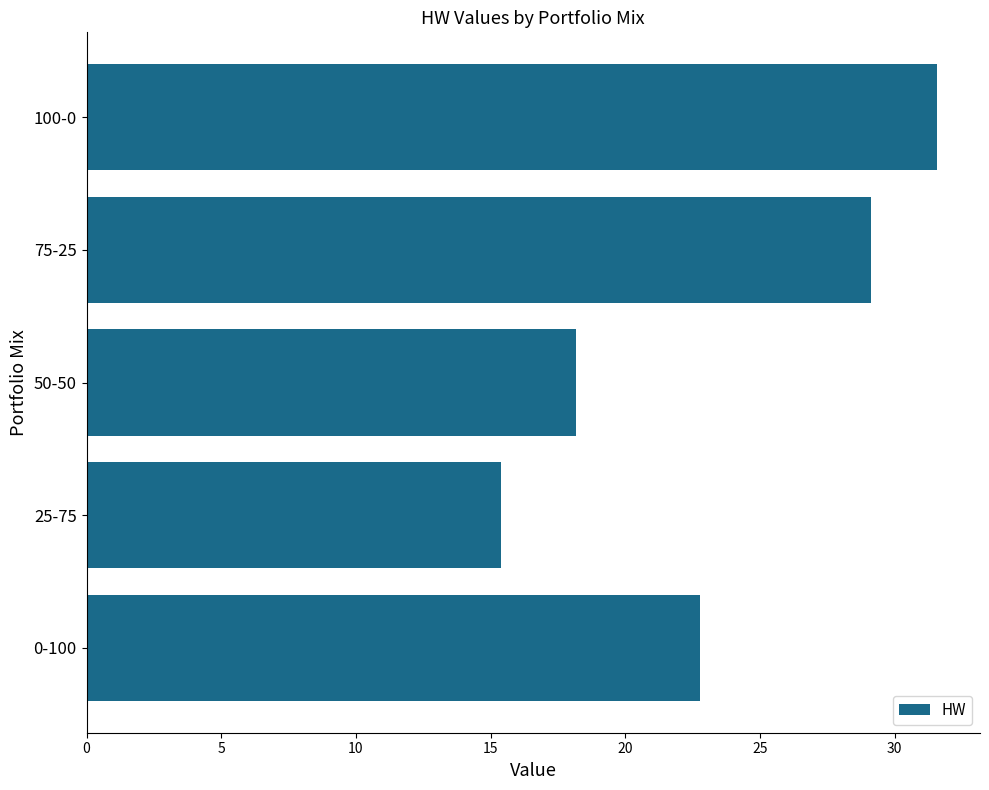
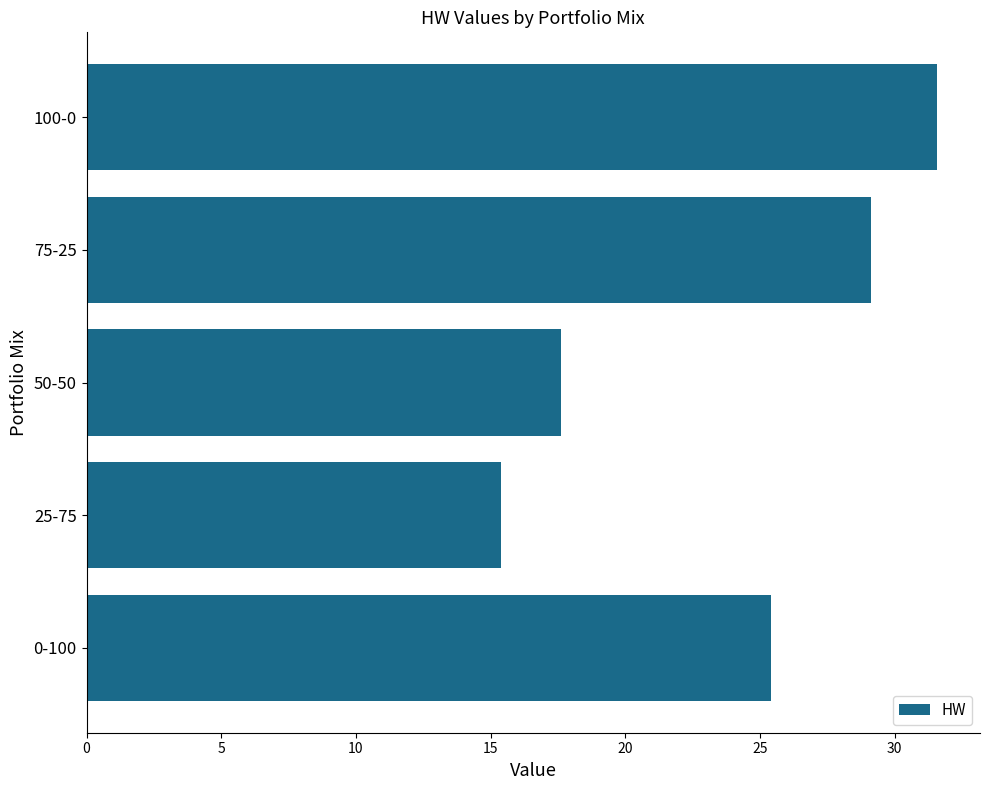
50-50: 18.2 -> 17.6
0-100: 22.8 -> 25.4
